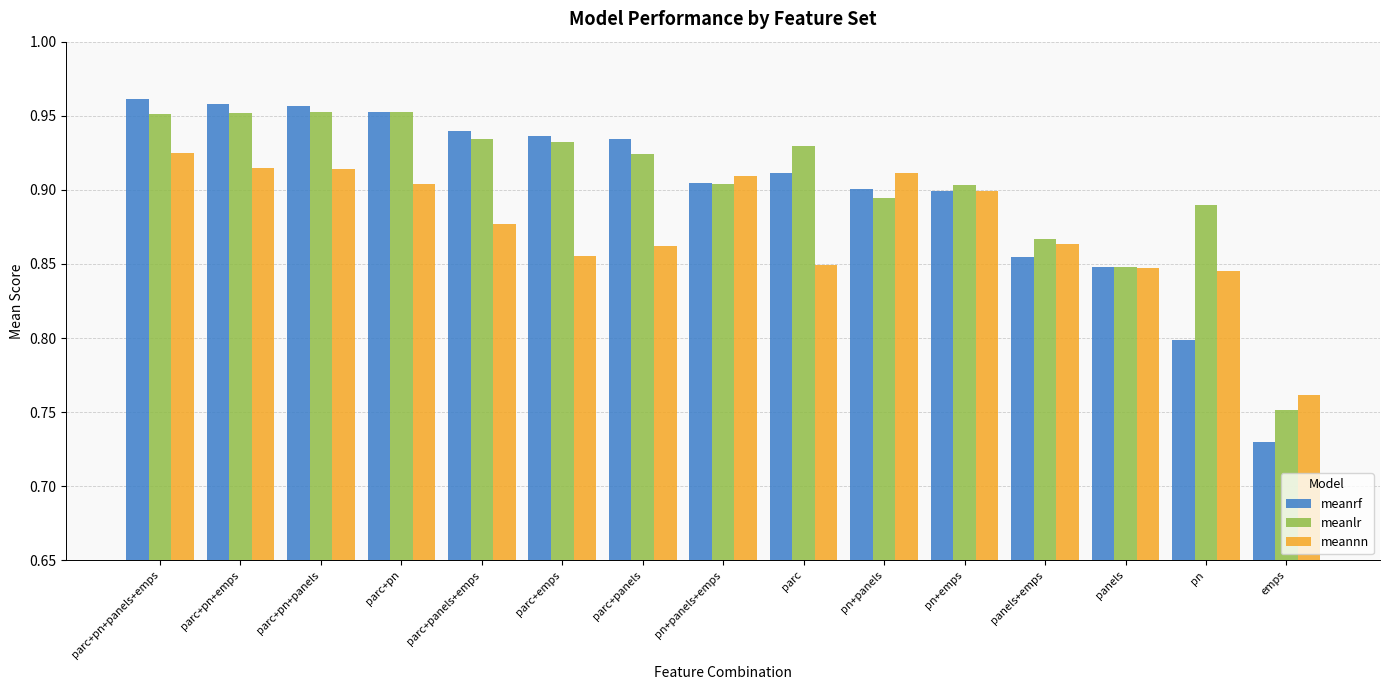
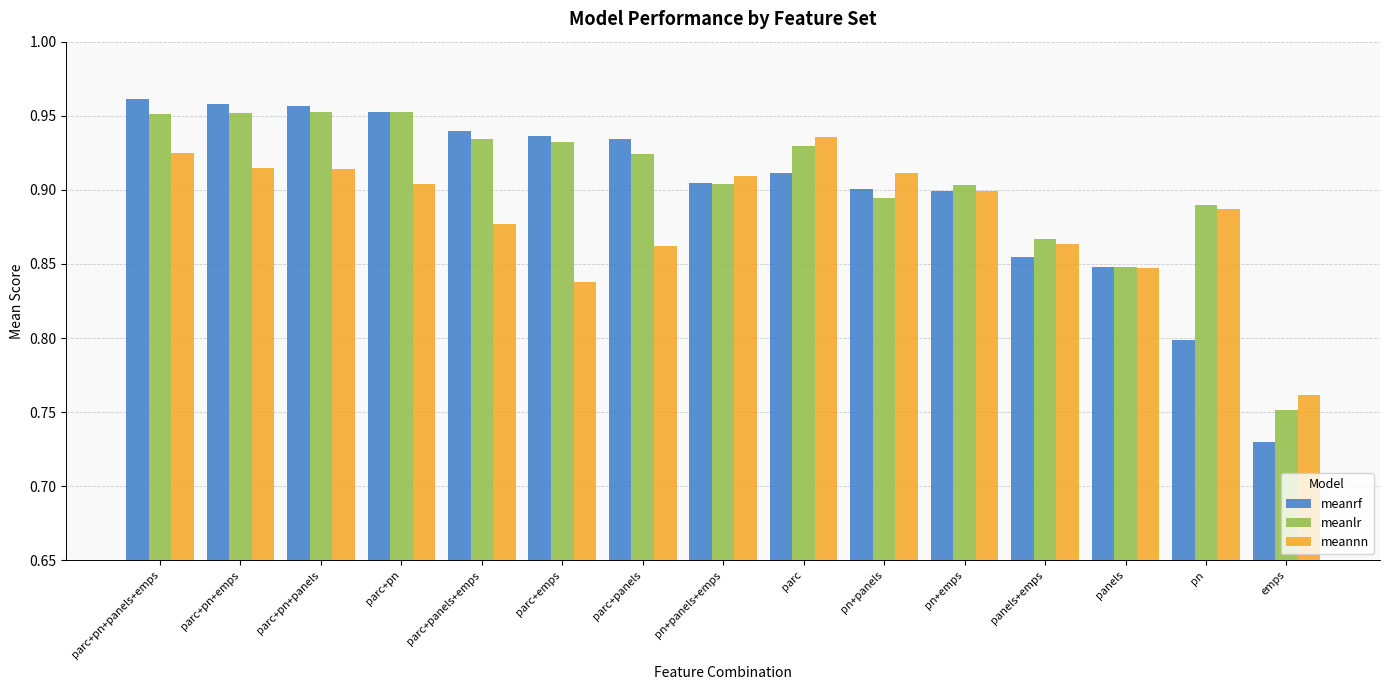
meannn, parc+emps: 0.856 -> 0.838
meannn, parc: 0.850 -> 0.936
meannn, pn: 0.845 -> 0.887
